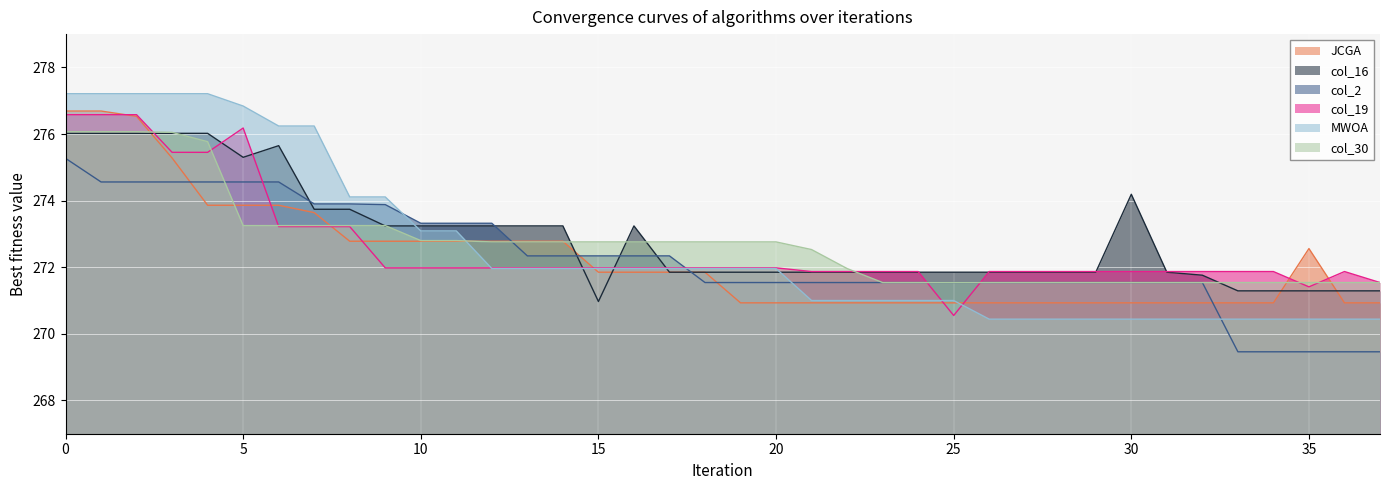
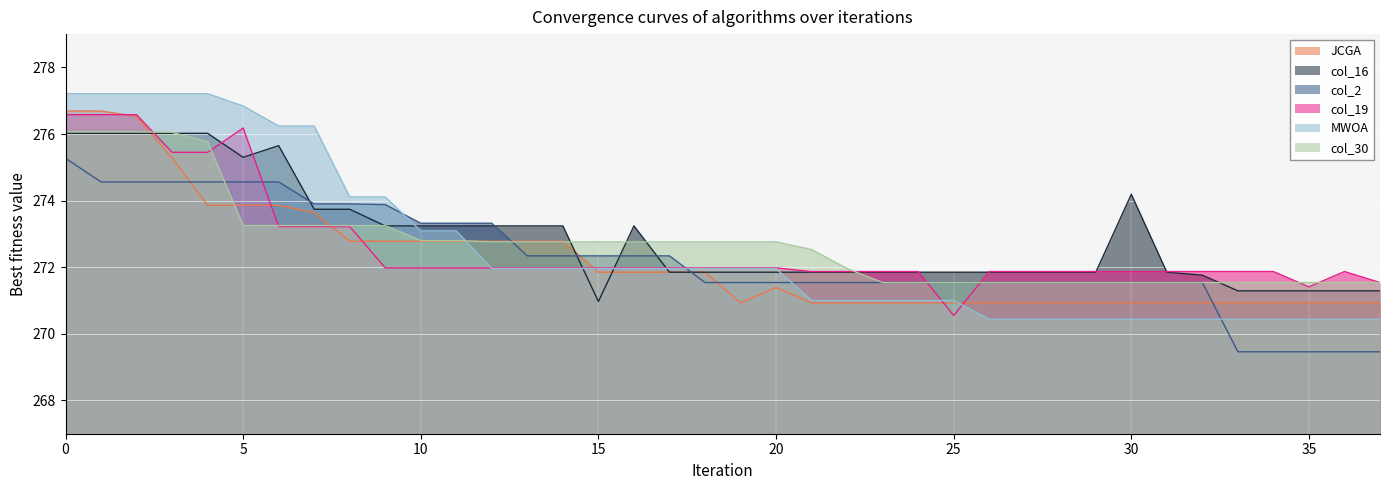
JCGA, 20: 270.9 -> 271.4
JCGA, 35: 272.6 -> 270.9
